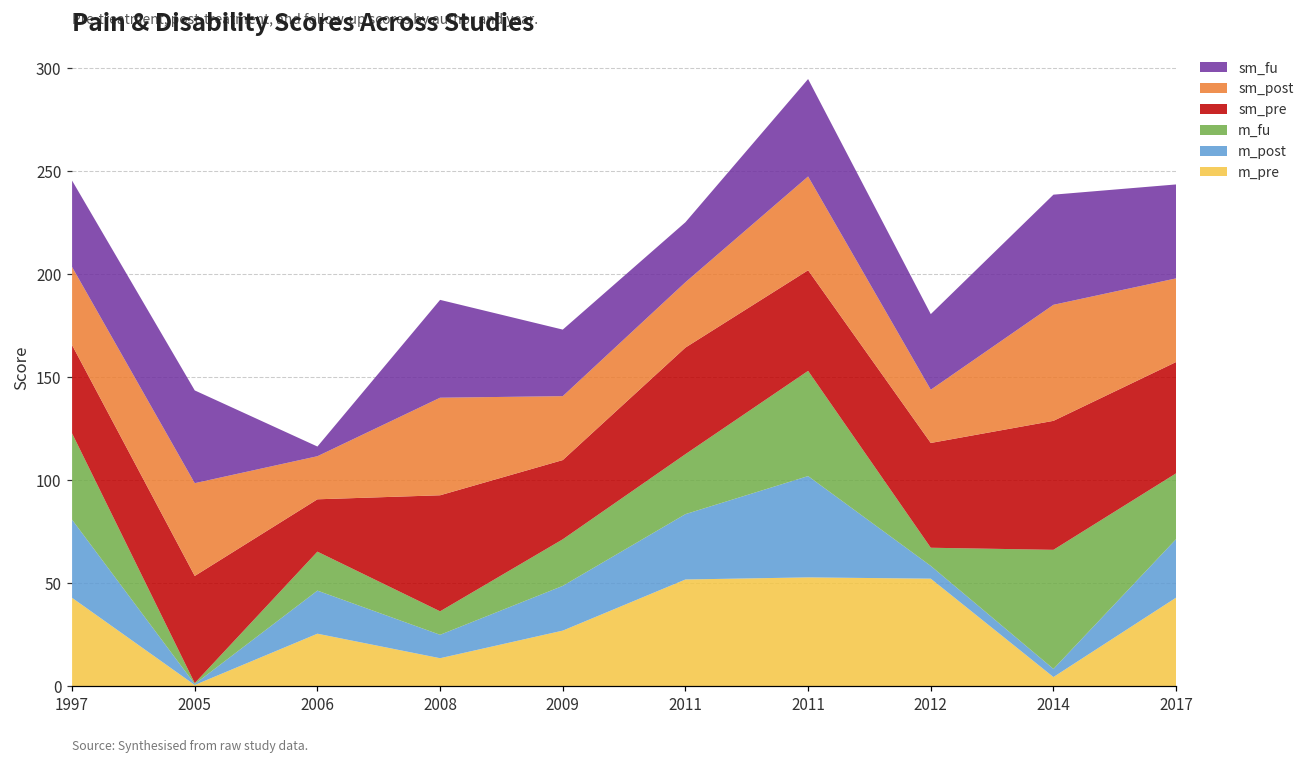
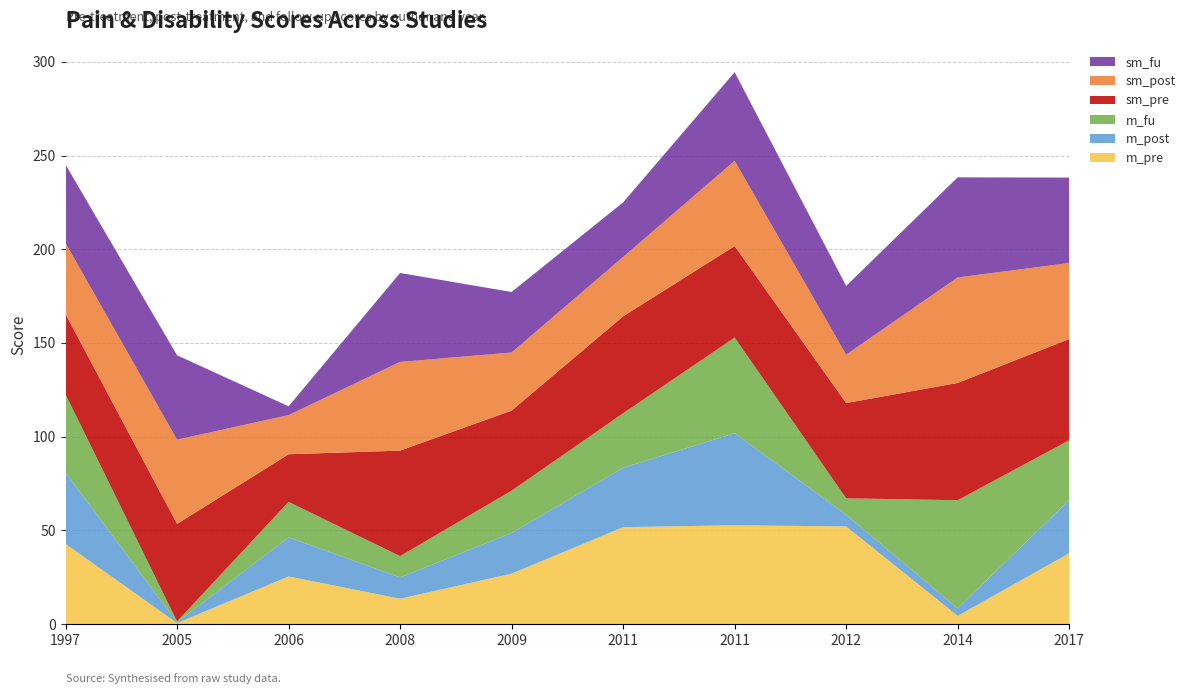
sm_pre, 2009: 38 -> 43
m_pre, 2017: 43 -> 38
